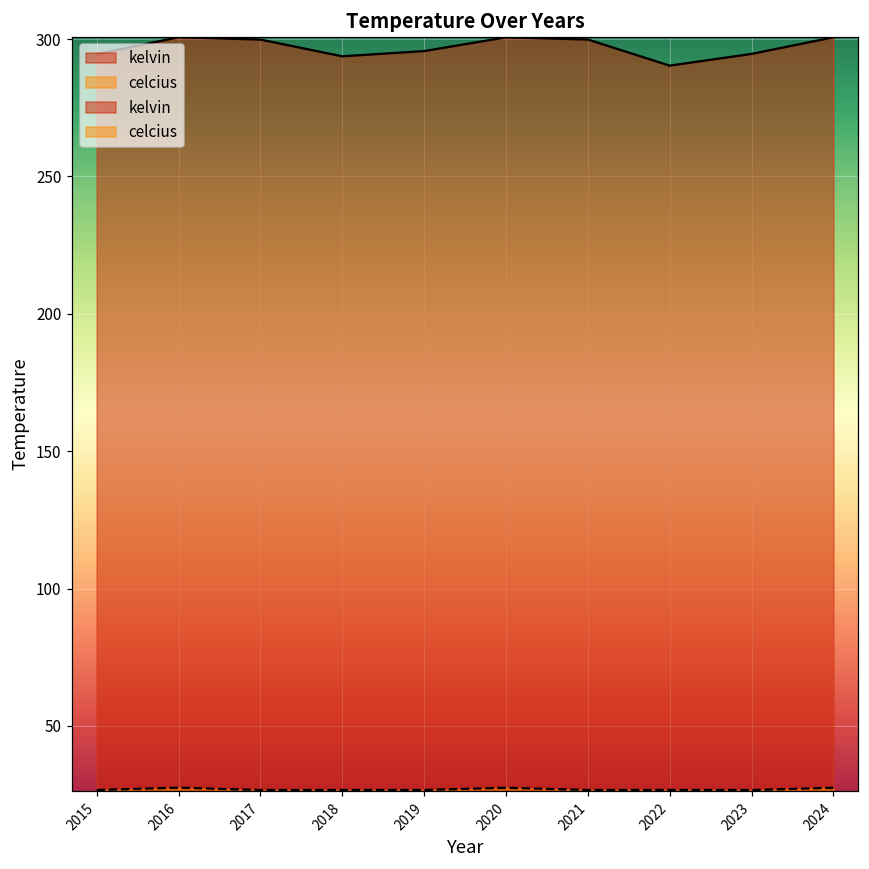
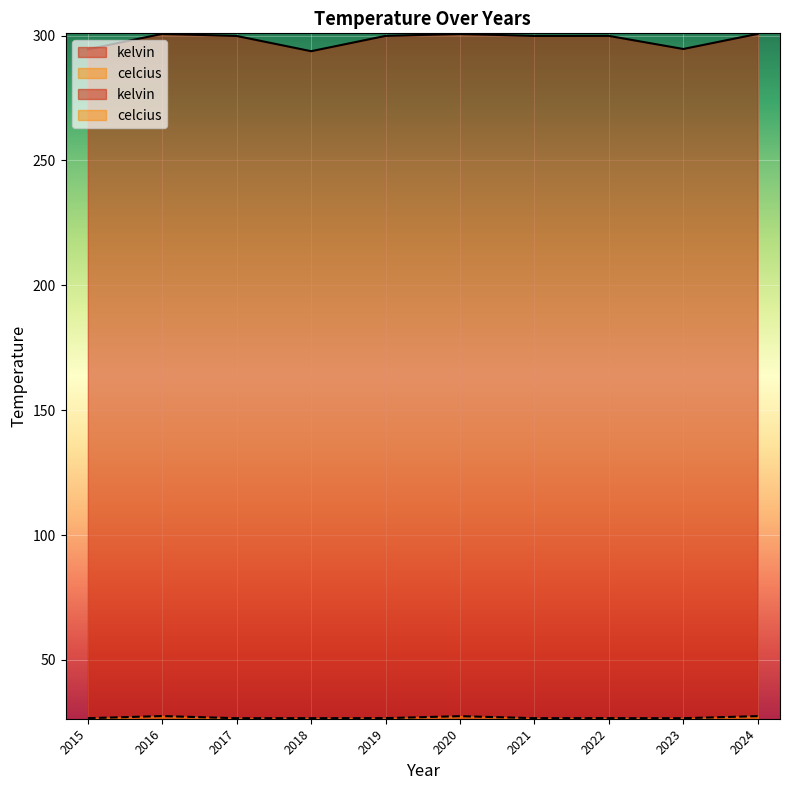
kelvin, 2019: 296 -> 300
kelvin, 2022: 290 -> 300
